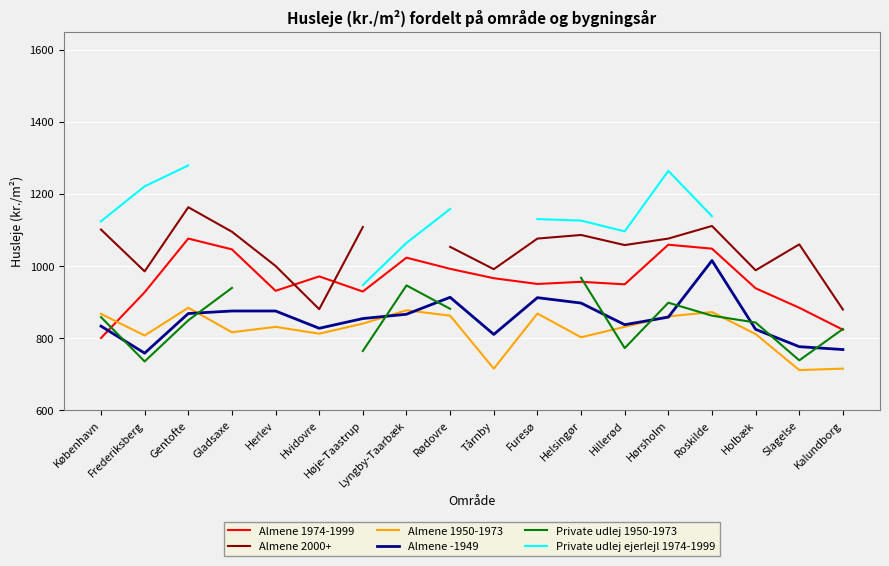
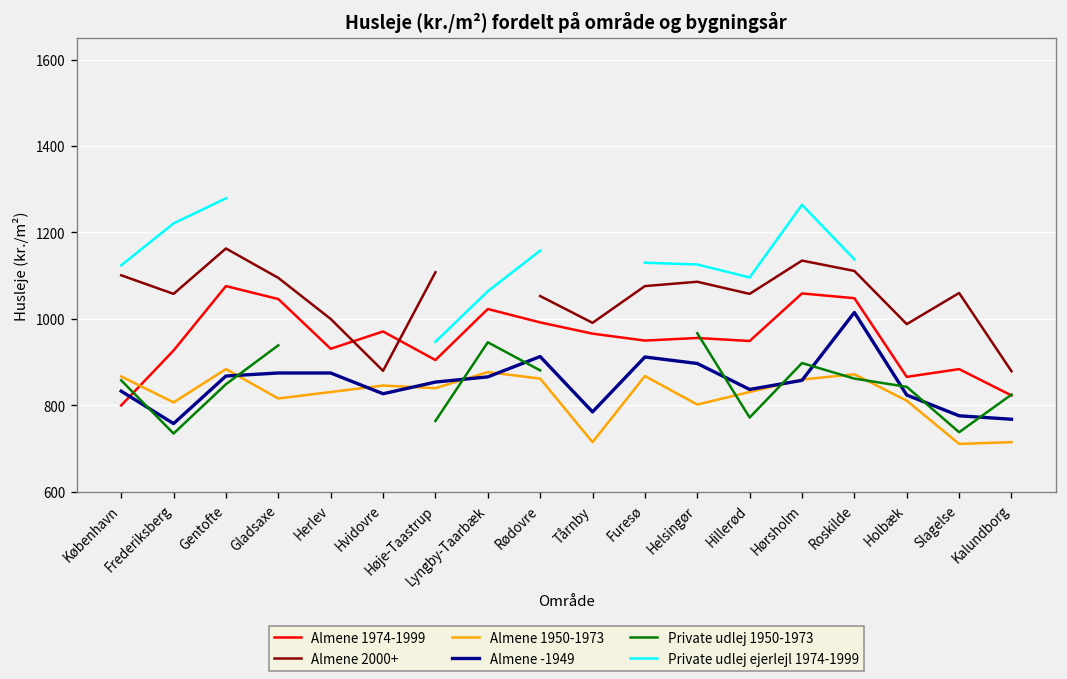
Almene 2000+, Frederiksberg: 990 -> 1060
Almene 1950-1973, Hvidovre: 810 -> 850
Almene 1974-1999, Høje-Taastrup: 930 -> 910
Almene -1949, Tårnby: 810 -> 790
Almene 2000+, Hørsholm: 1080 -> 1140
Almene 1974-1999, Holbæk: 940 -> 870
